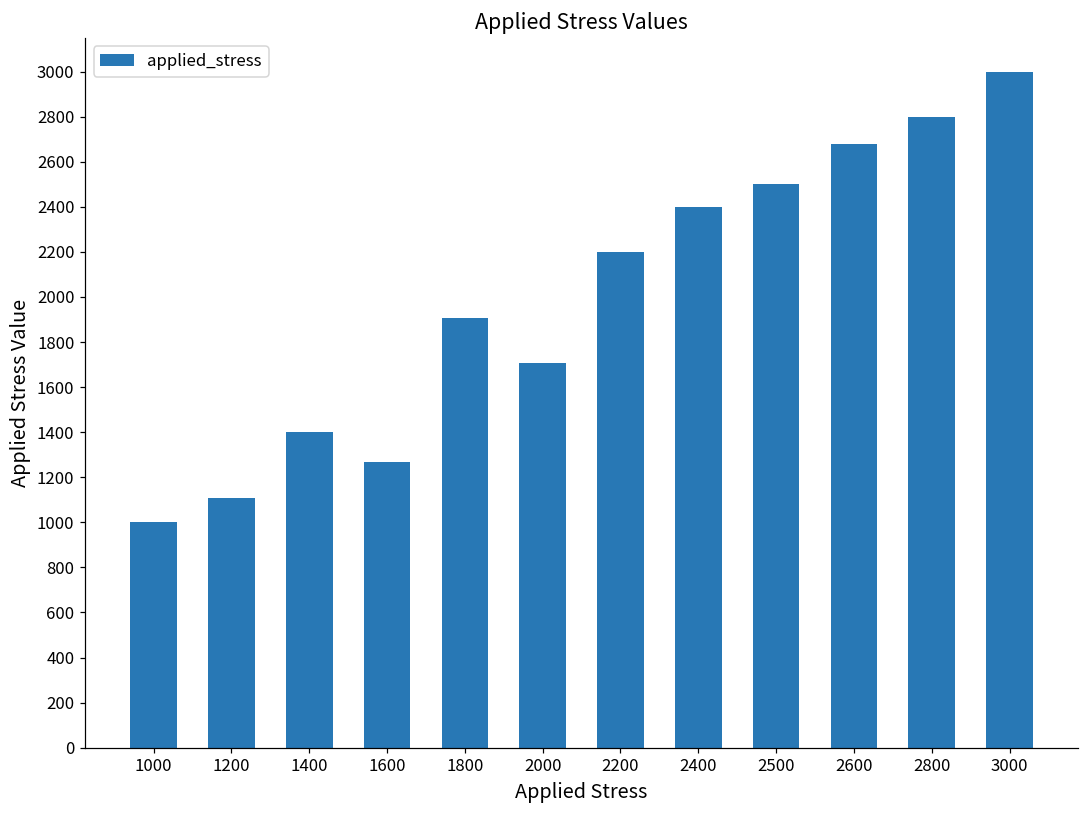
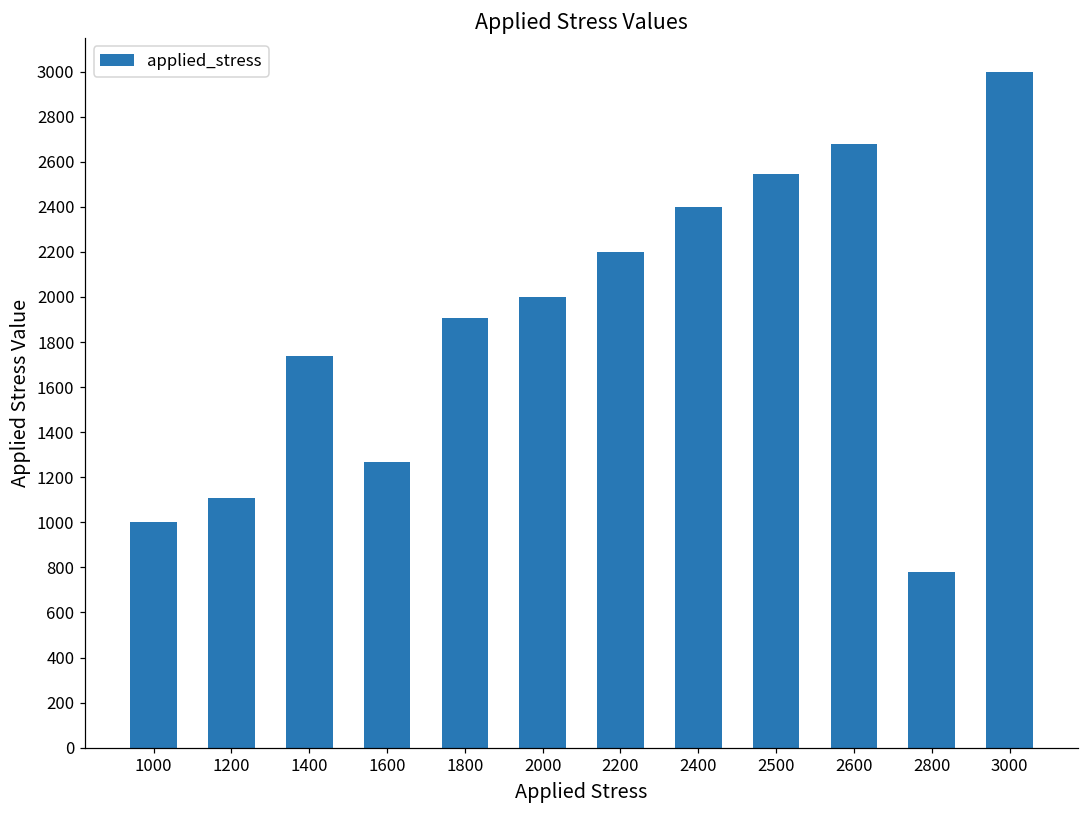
1400: 1400 -> 1740
2000: 1710 -> 2000
2500: 2500 -> 2550
2800: 2800 -> 780
